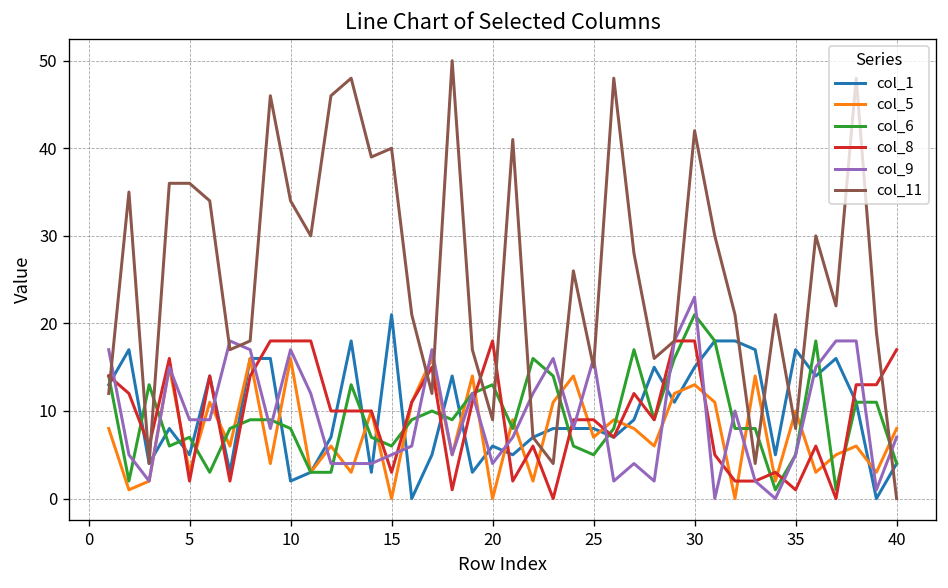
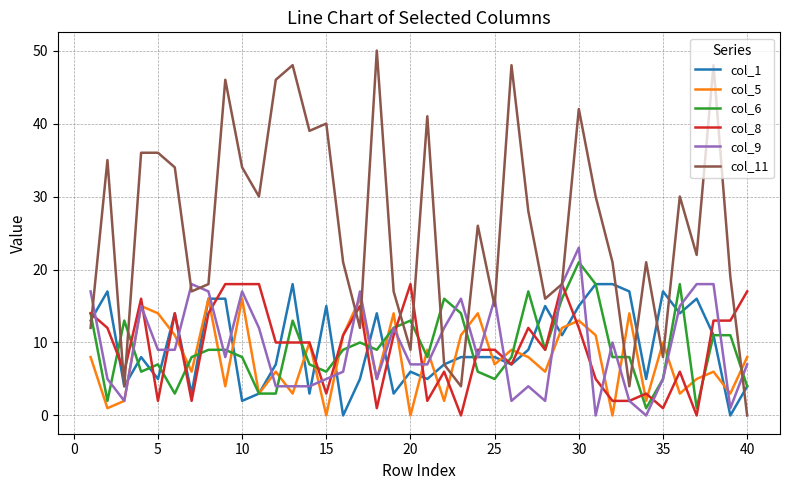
col_5, 5: 3 -> 14
col_1, 15: 21 -> 15
col_9, 20: 4 -> 7
col_8, 30: 18 -> 12
